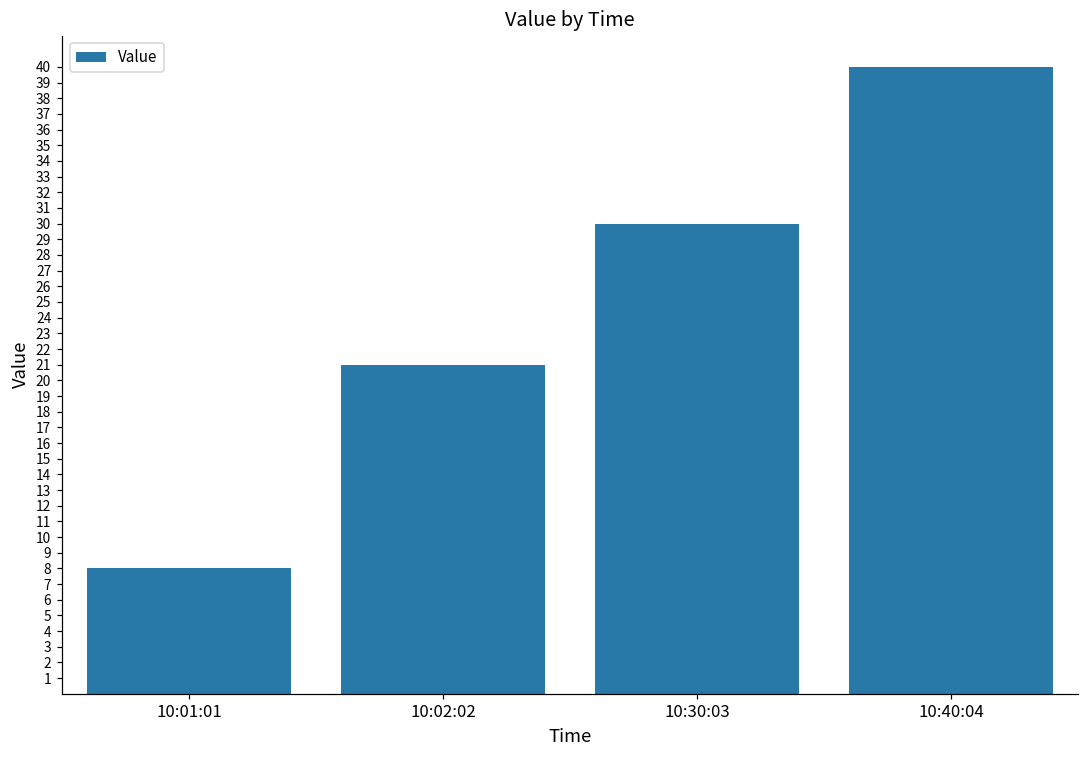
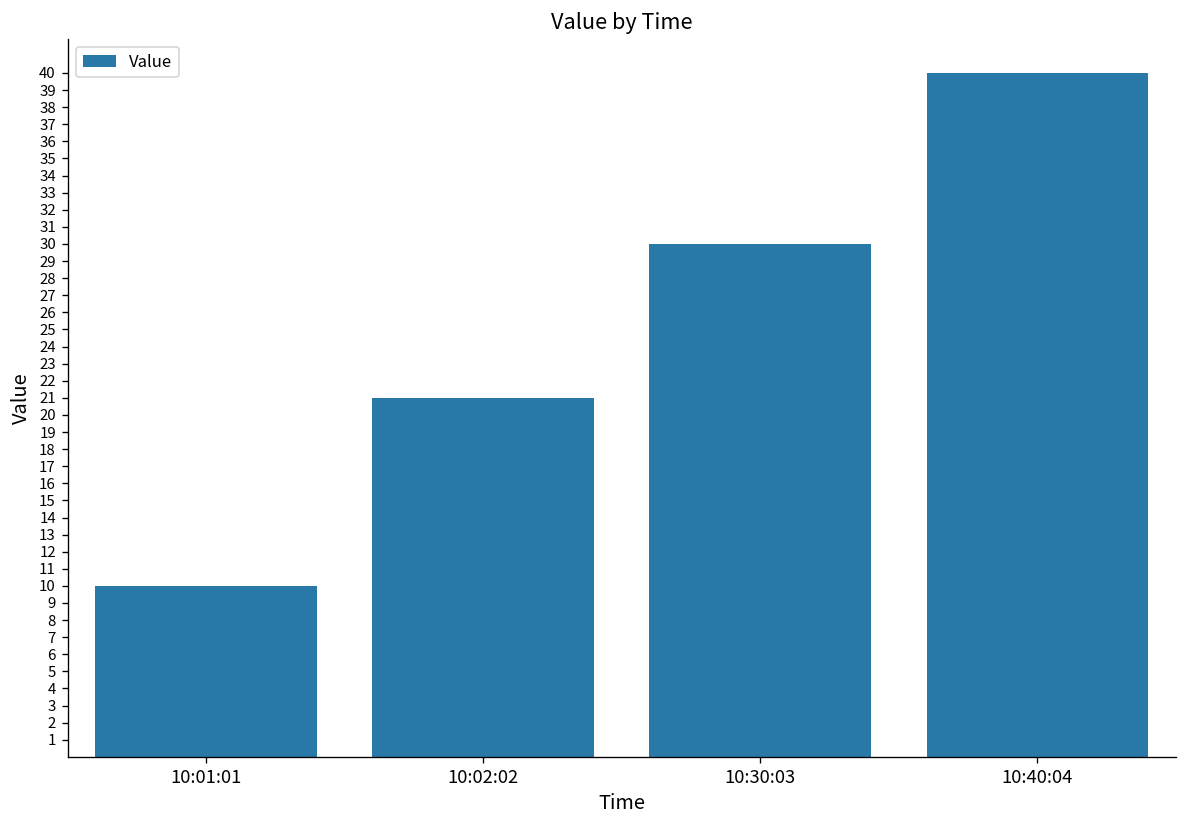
10:01:01: 8 -> 10
